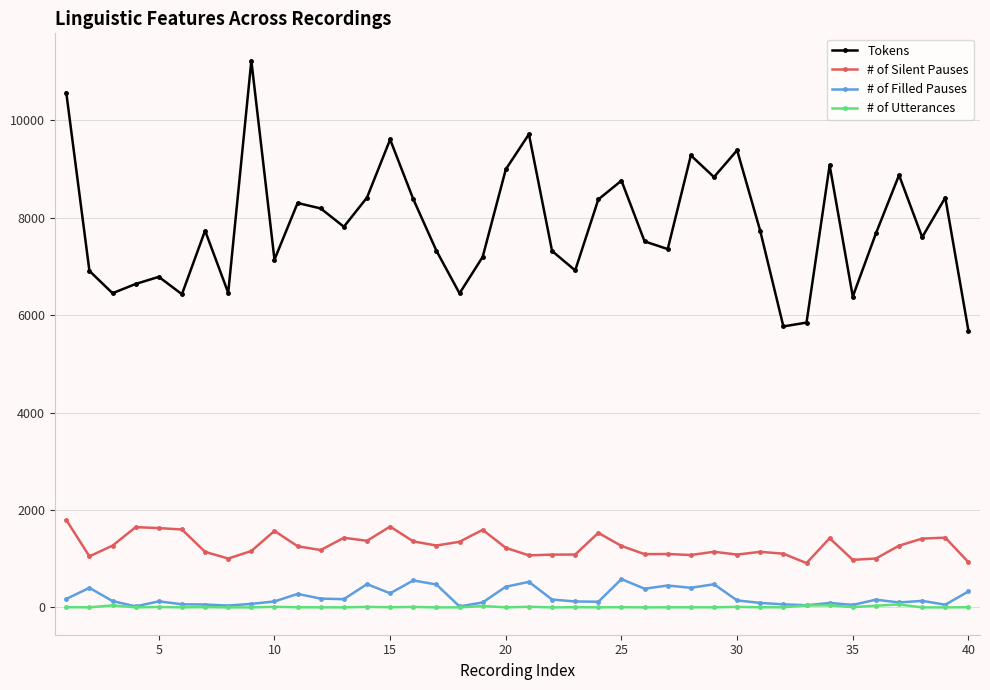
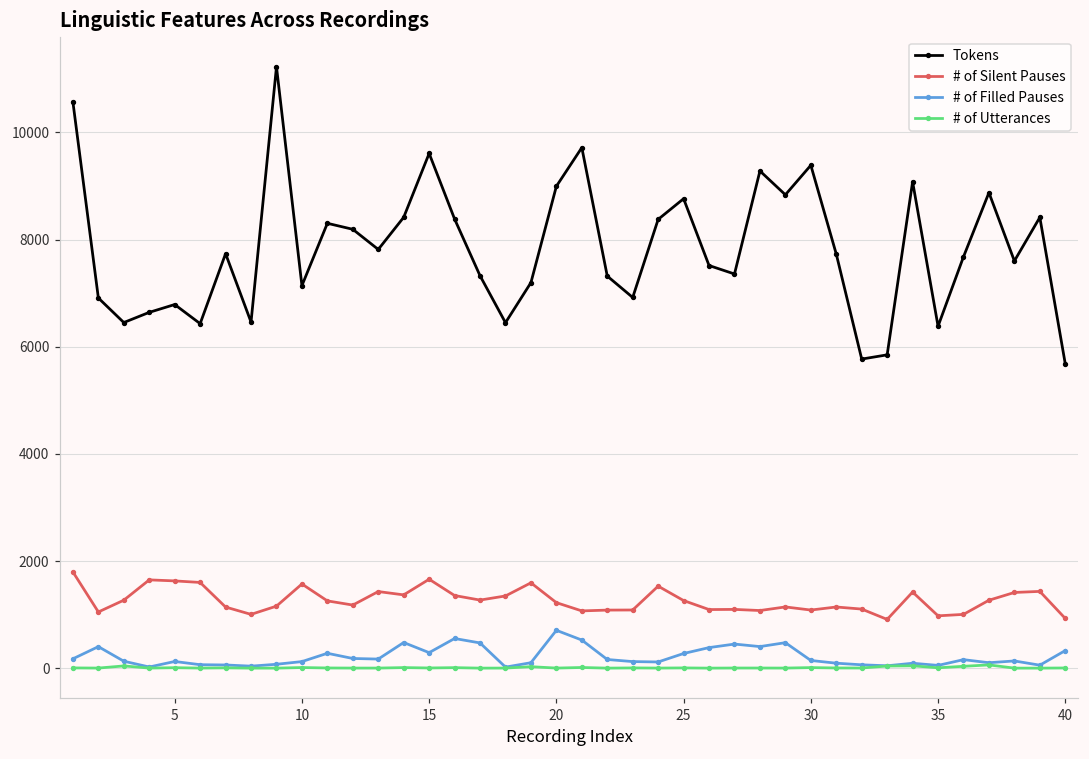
# of Filled Pauses, 20: 400 -> 700
# of Filled Pauses, 25: 600 -> 300
